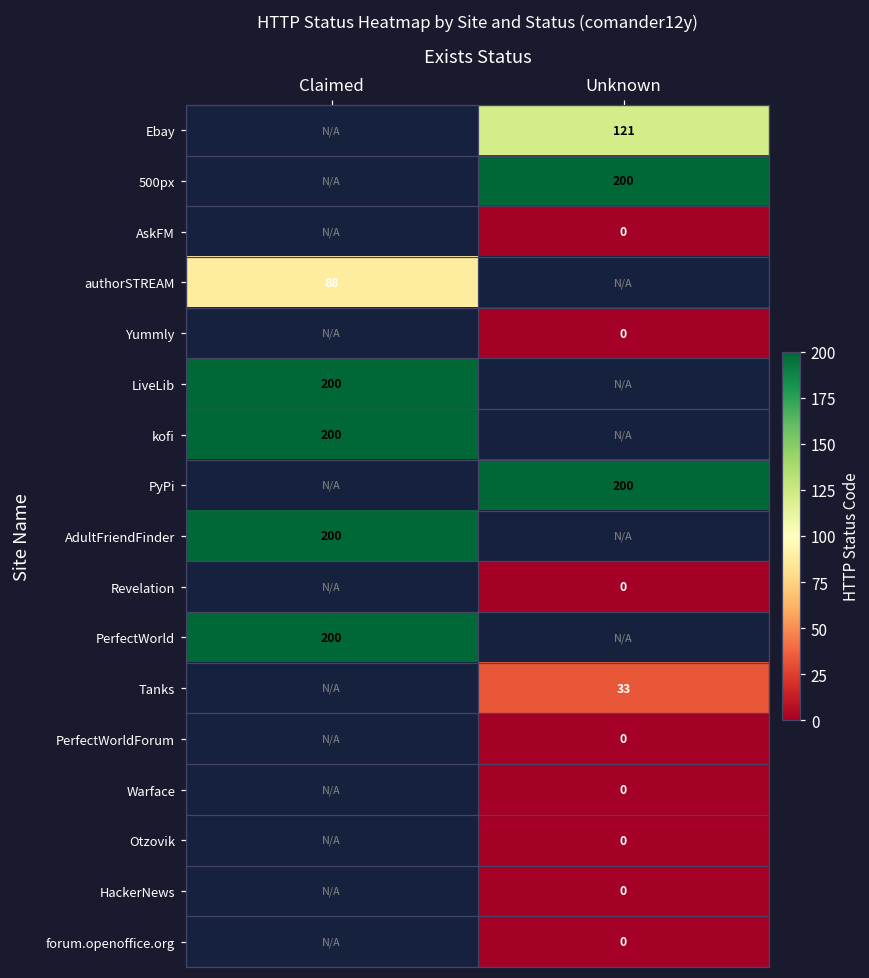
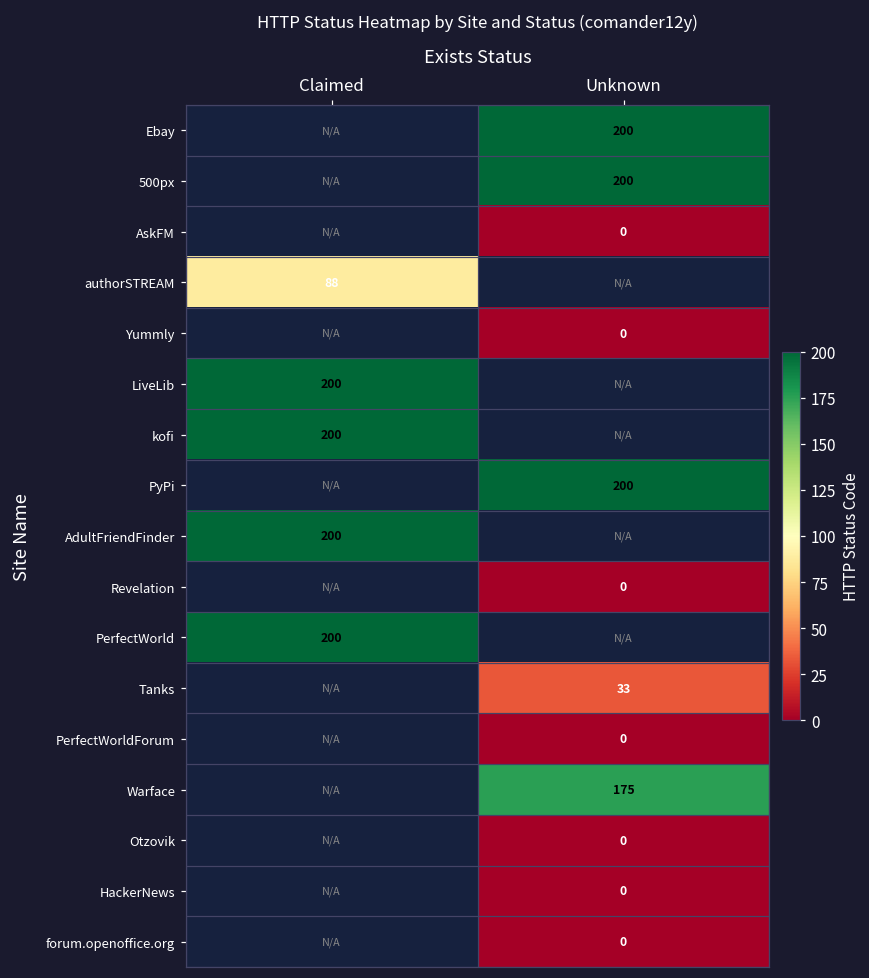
Ebay, Unknown: 121 -> 200
Warface, Unknown: 0 -> 175
